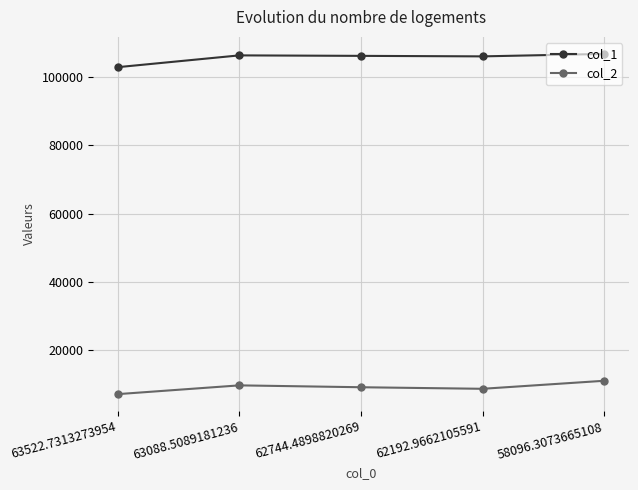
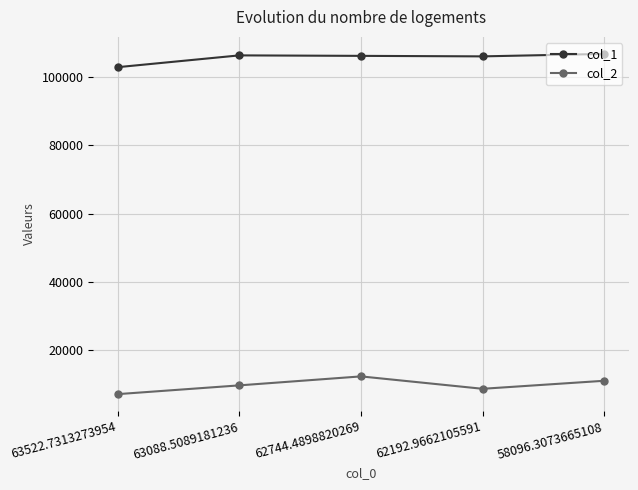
col_2, 62744.4898820269: 9000 -> 12000
